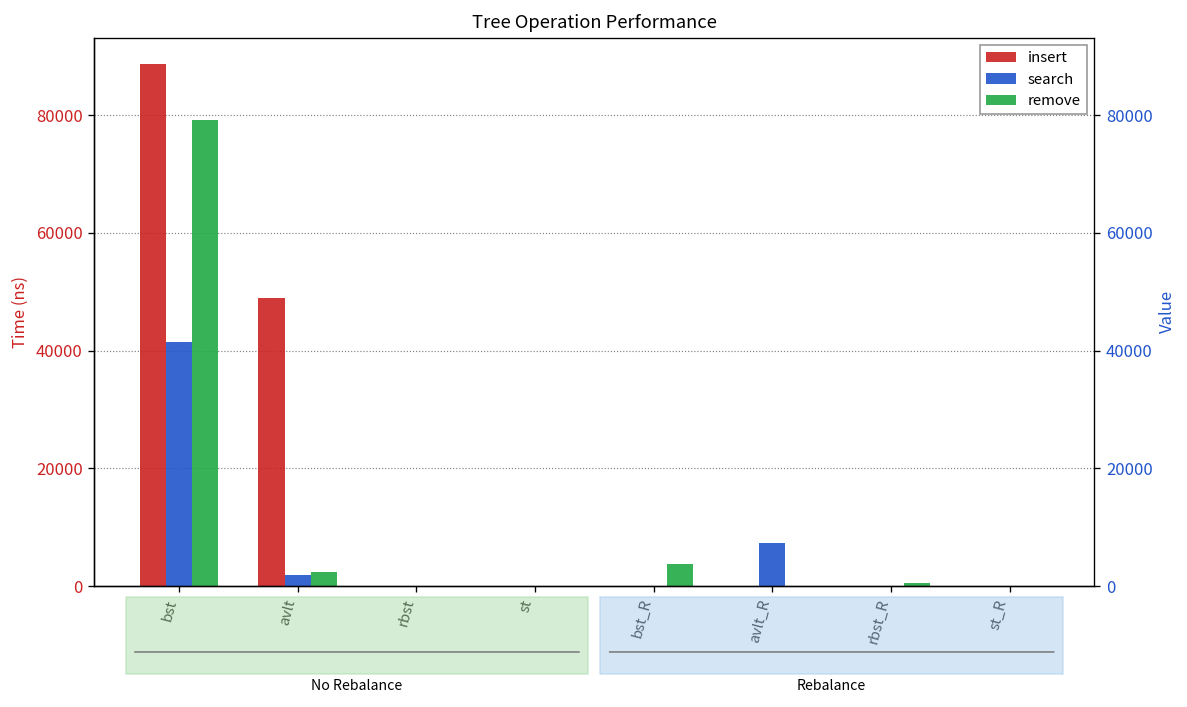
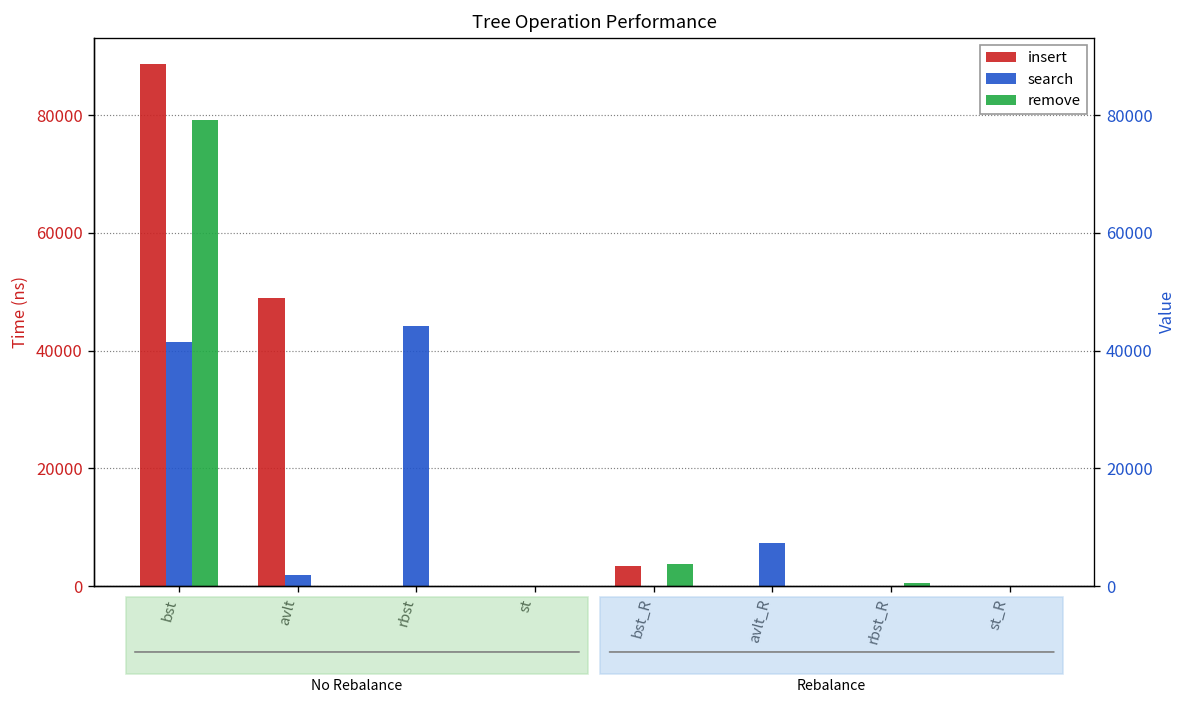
remove, avlt: 2000 -> 0
search, rbst: 0 -> 44000
insert, bst_R: 0 -> 3000
